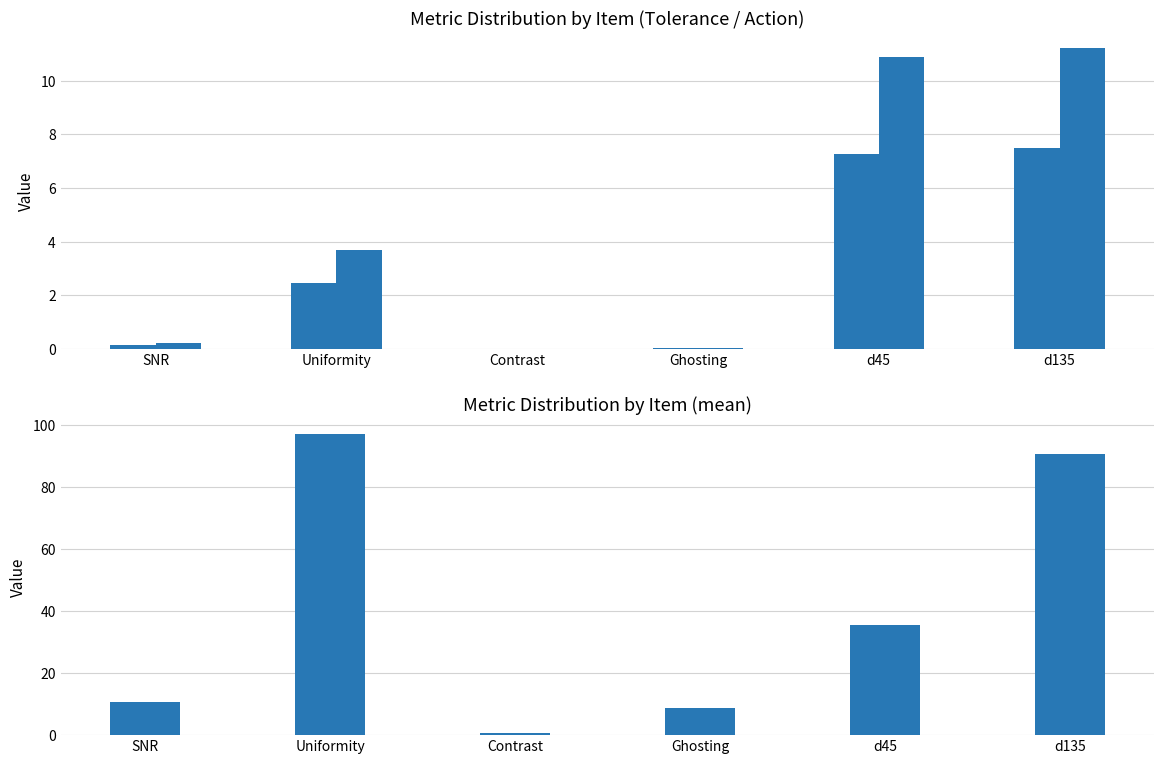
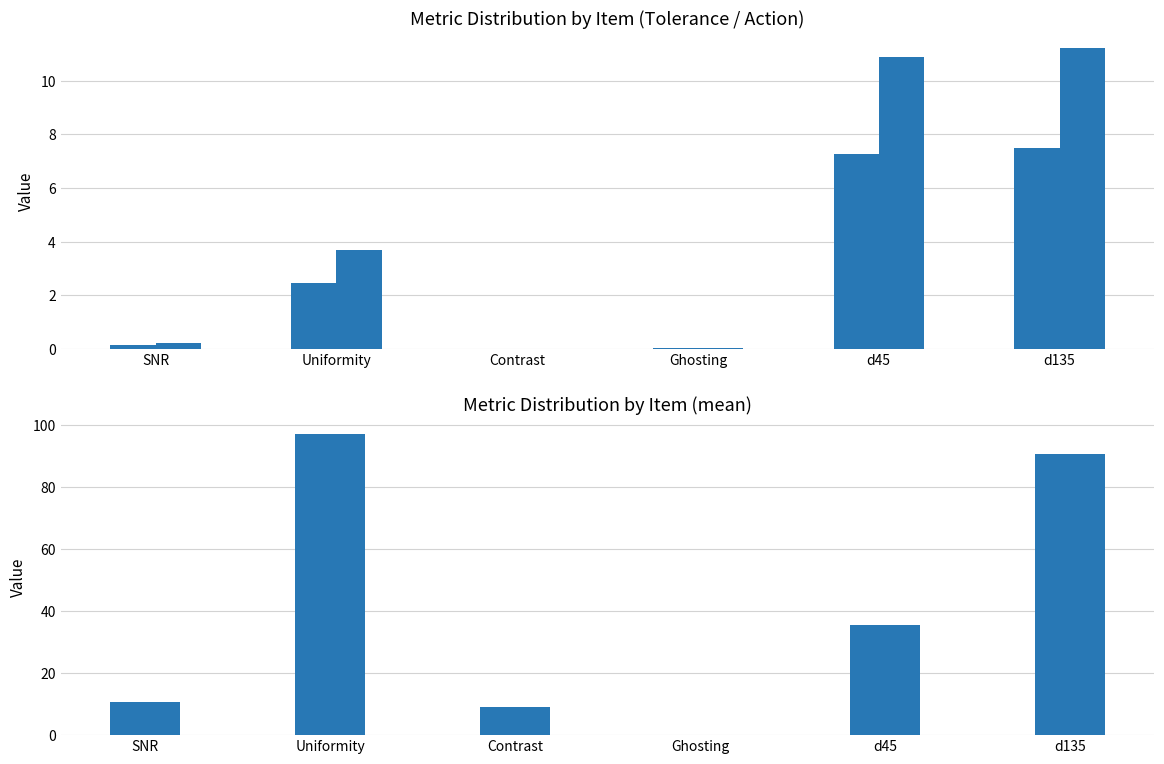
Metric Distribution by Item (mean), Contrast: 1 -> 9
Metric Distribution by Item (mean), Ghosting: 9 -> 0
